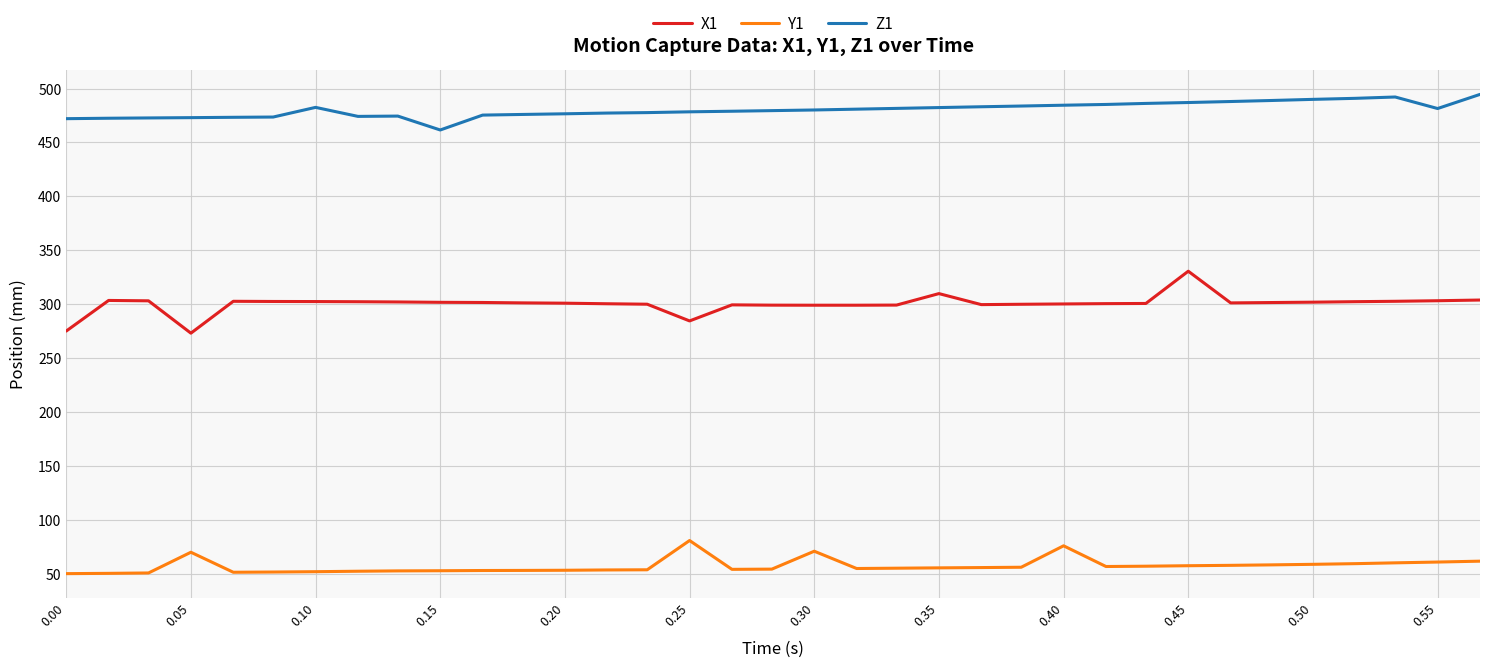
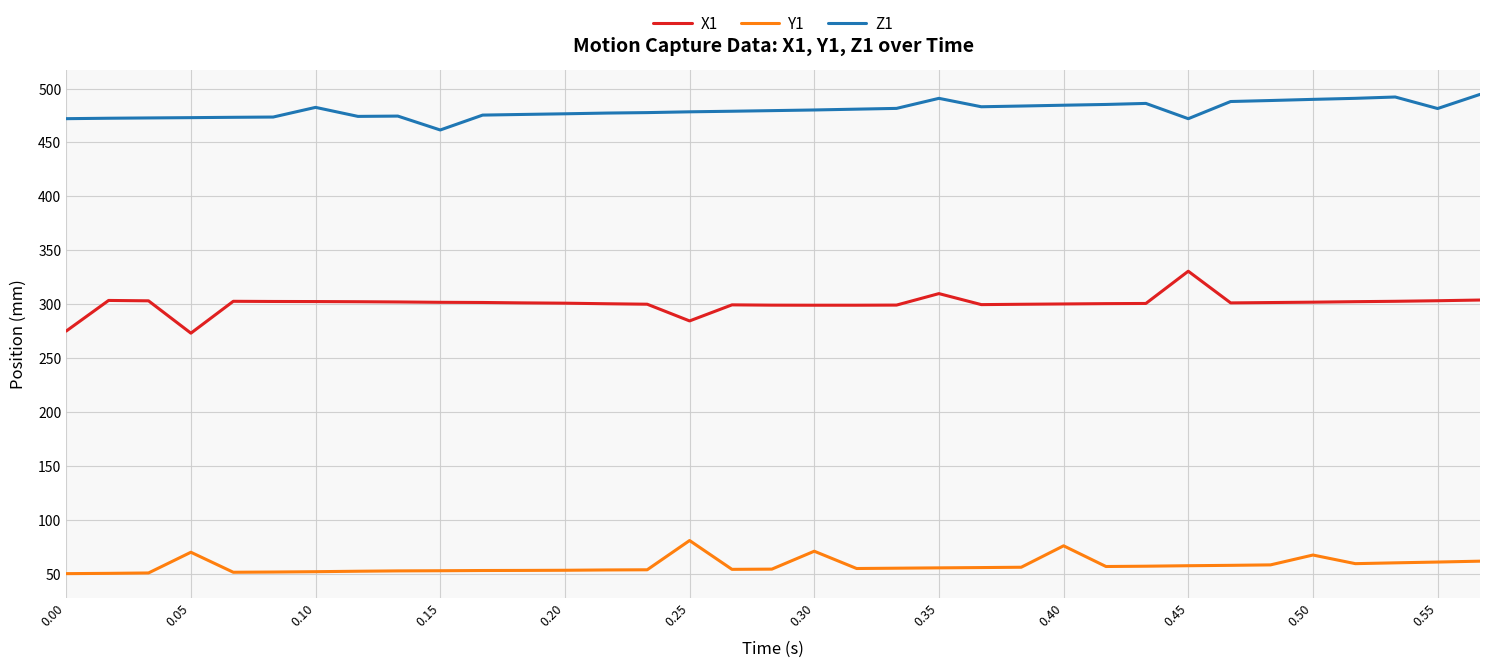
Z1, 0.35: 482 -> 491
Z1, 0.45: 487 -> 472
Y1, 0.50: 59 -> 67
